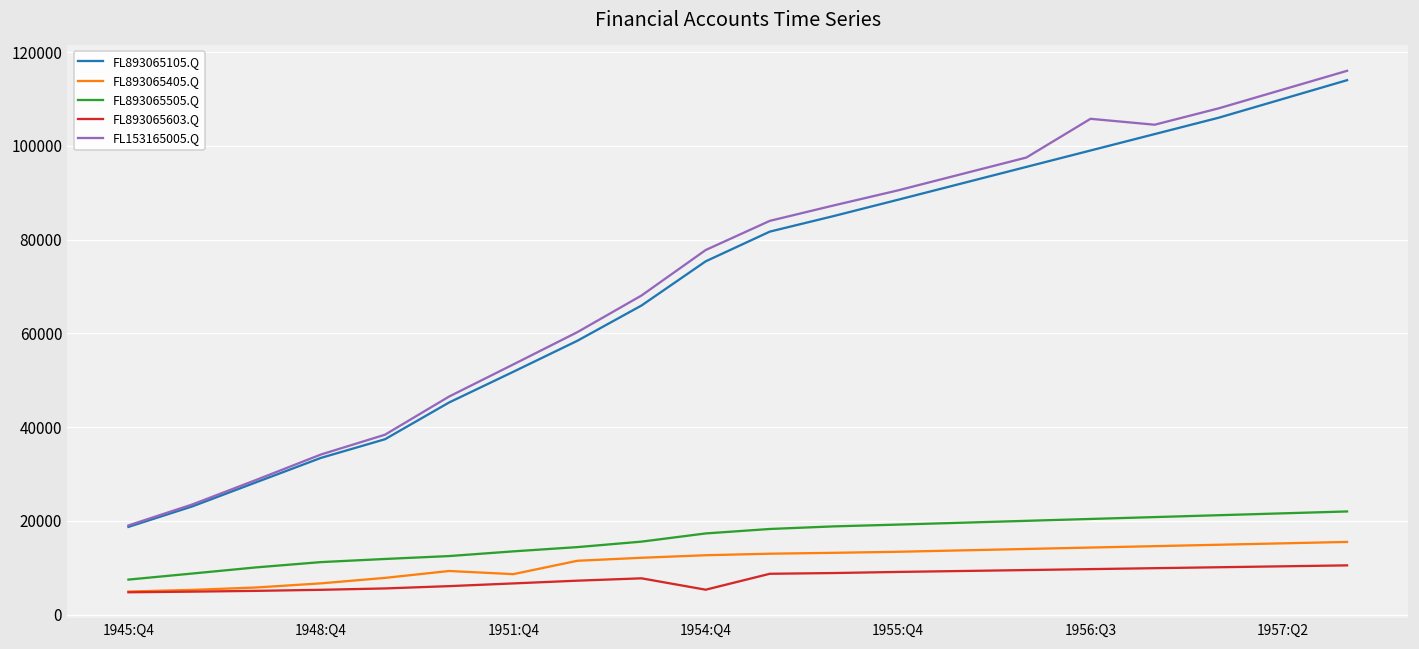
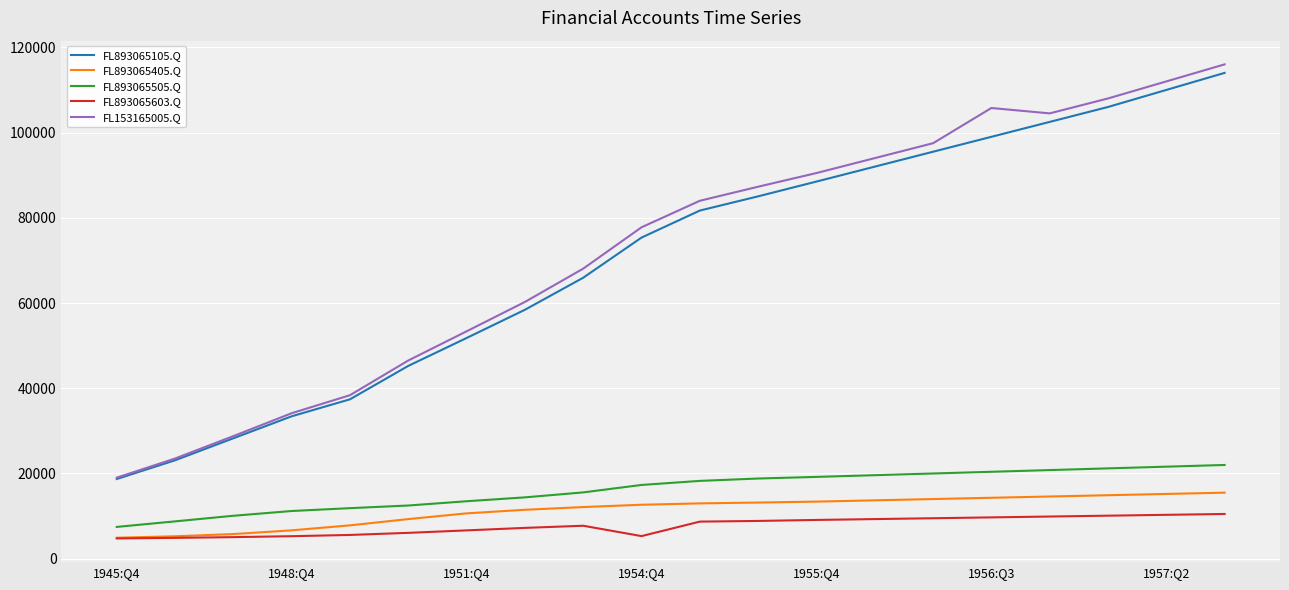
FL893065405.Q, 1951:Q4: 9000 -> 11000
